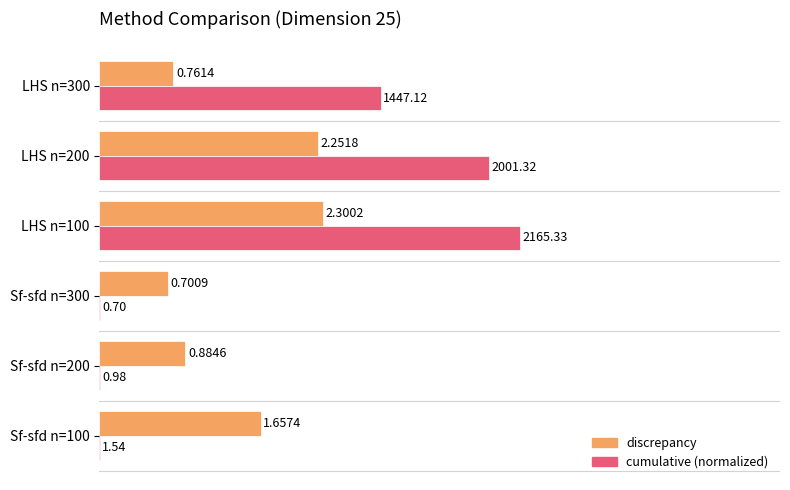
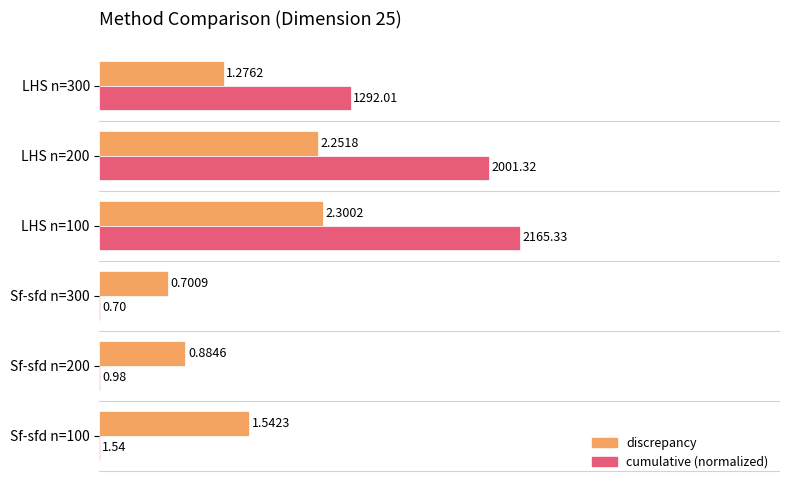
discrepancy, LHS n=300: 0.7614 -> 1.2762
cumulative (normalized), LHS n=300: 1447.12 -> 1292.01
discrepancy, Sf-sfd n=100: 1.6574 -> 1.5423
